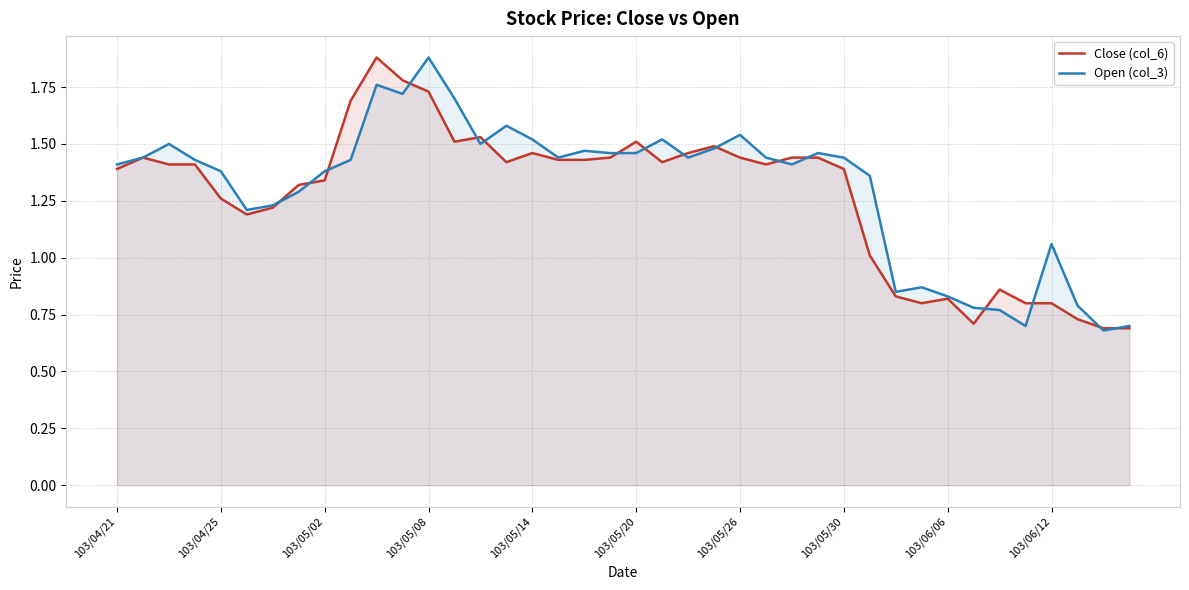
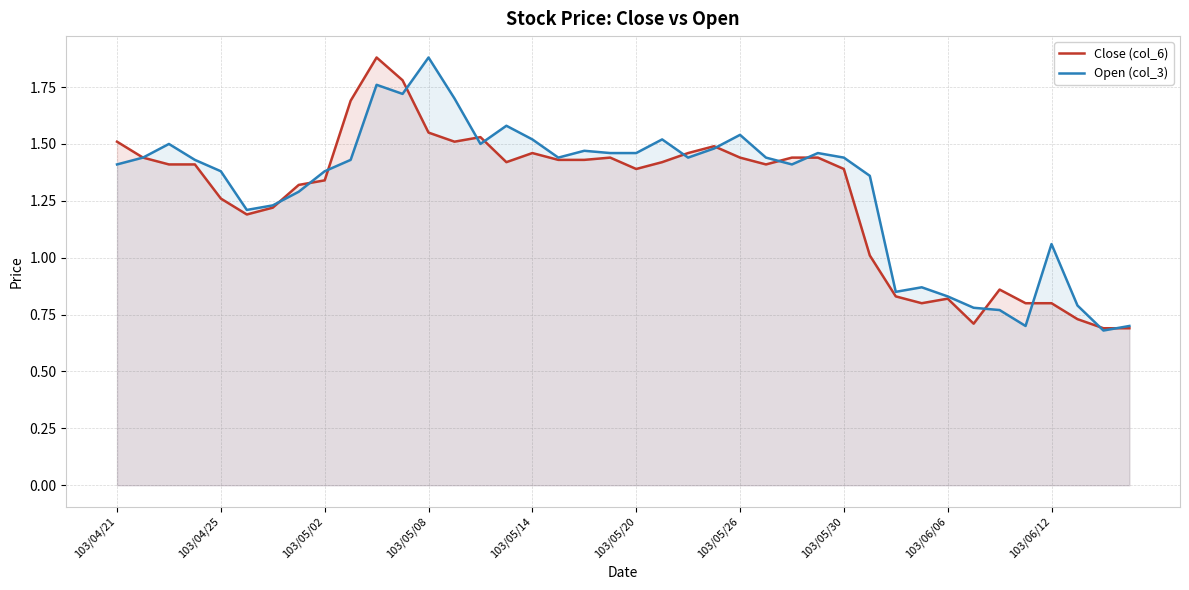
Close (col_6), 103/04/21: 1.39 -> 1.51
Close (col_6), 103/05/08: 1.73 -> 1.55
Close (col_6), 103/05/20: 1.51 -> 1.39
